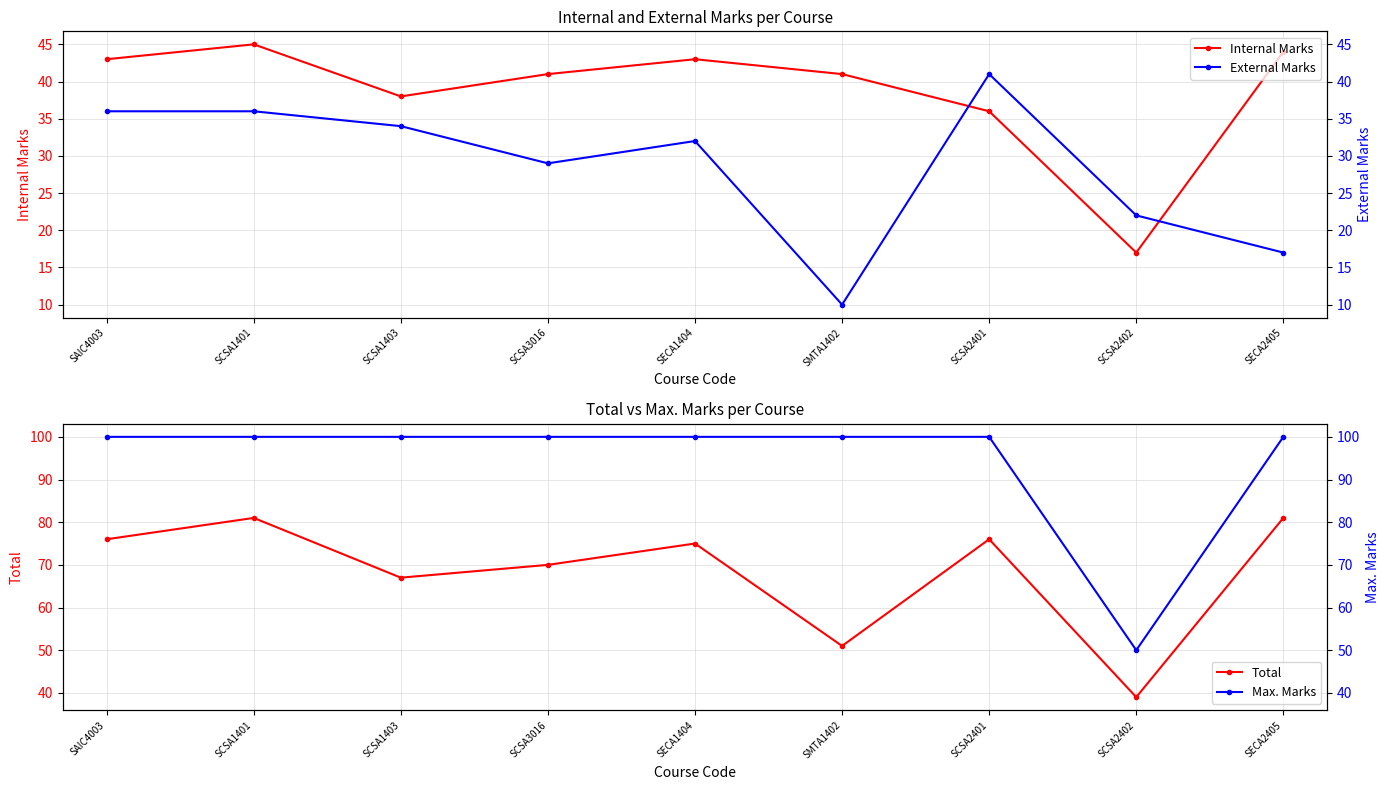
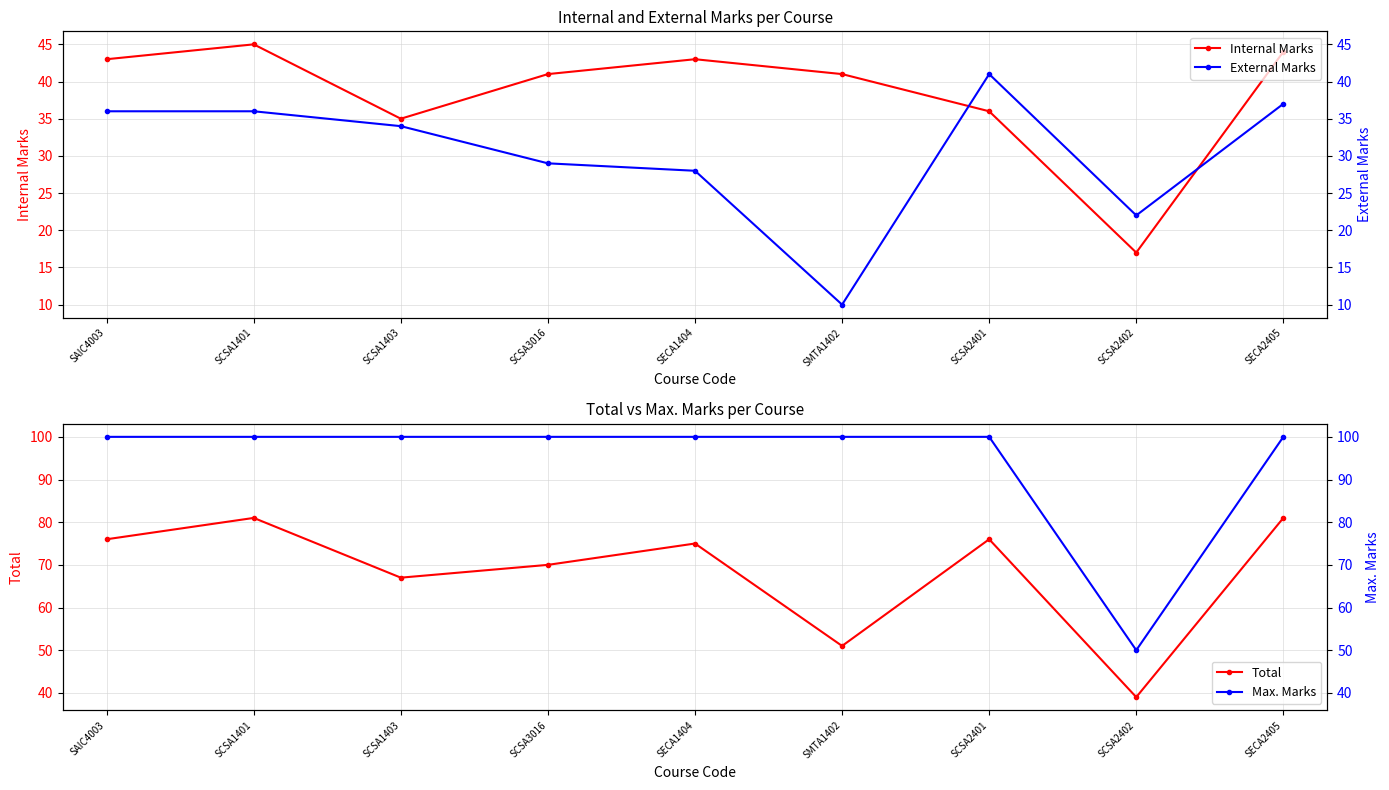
Internal and External Marks per Course, Internal Marks, SCSA1403: 38 -> 35
Internal and External Marks per Course, External Marks, SECA1404: 32 -> 28
Internal and External Marks per Course, External Marks, SECA2405: 17 -> 37
